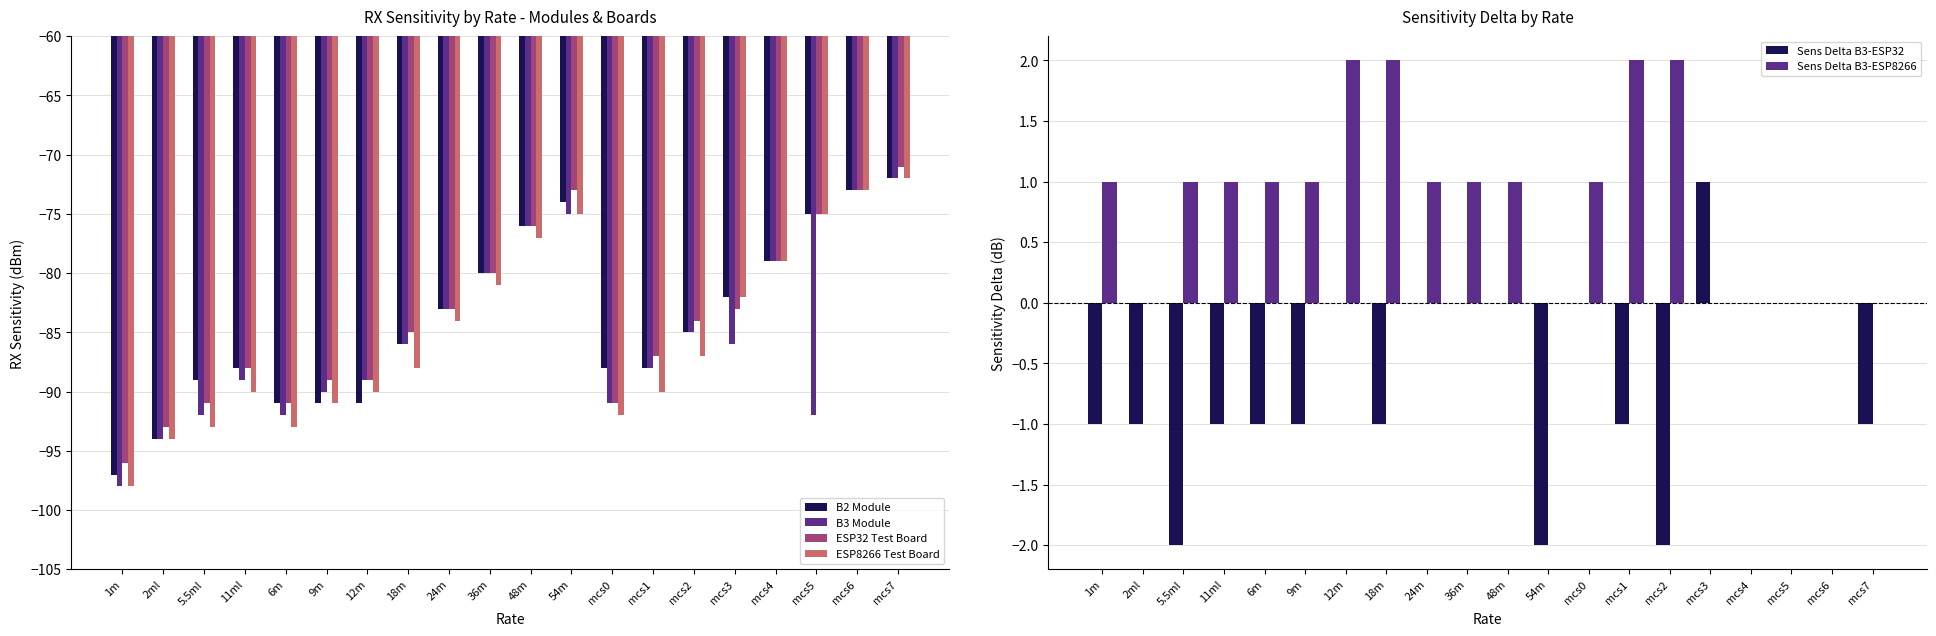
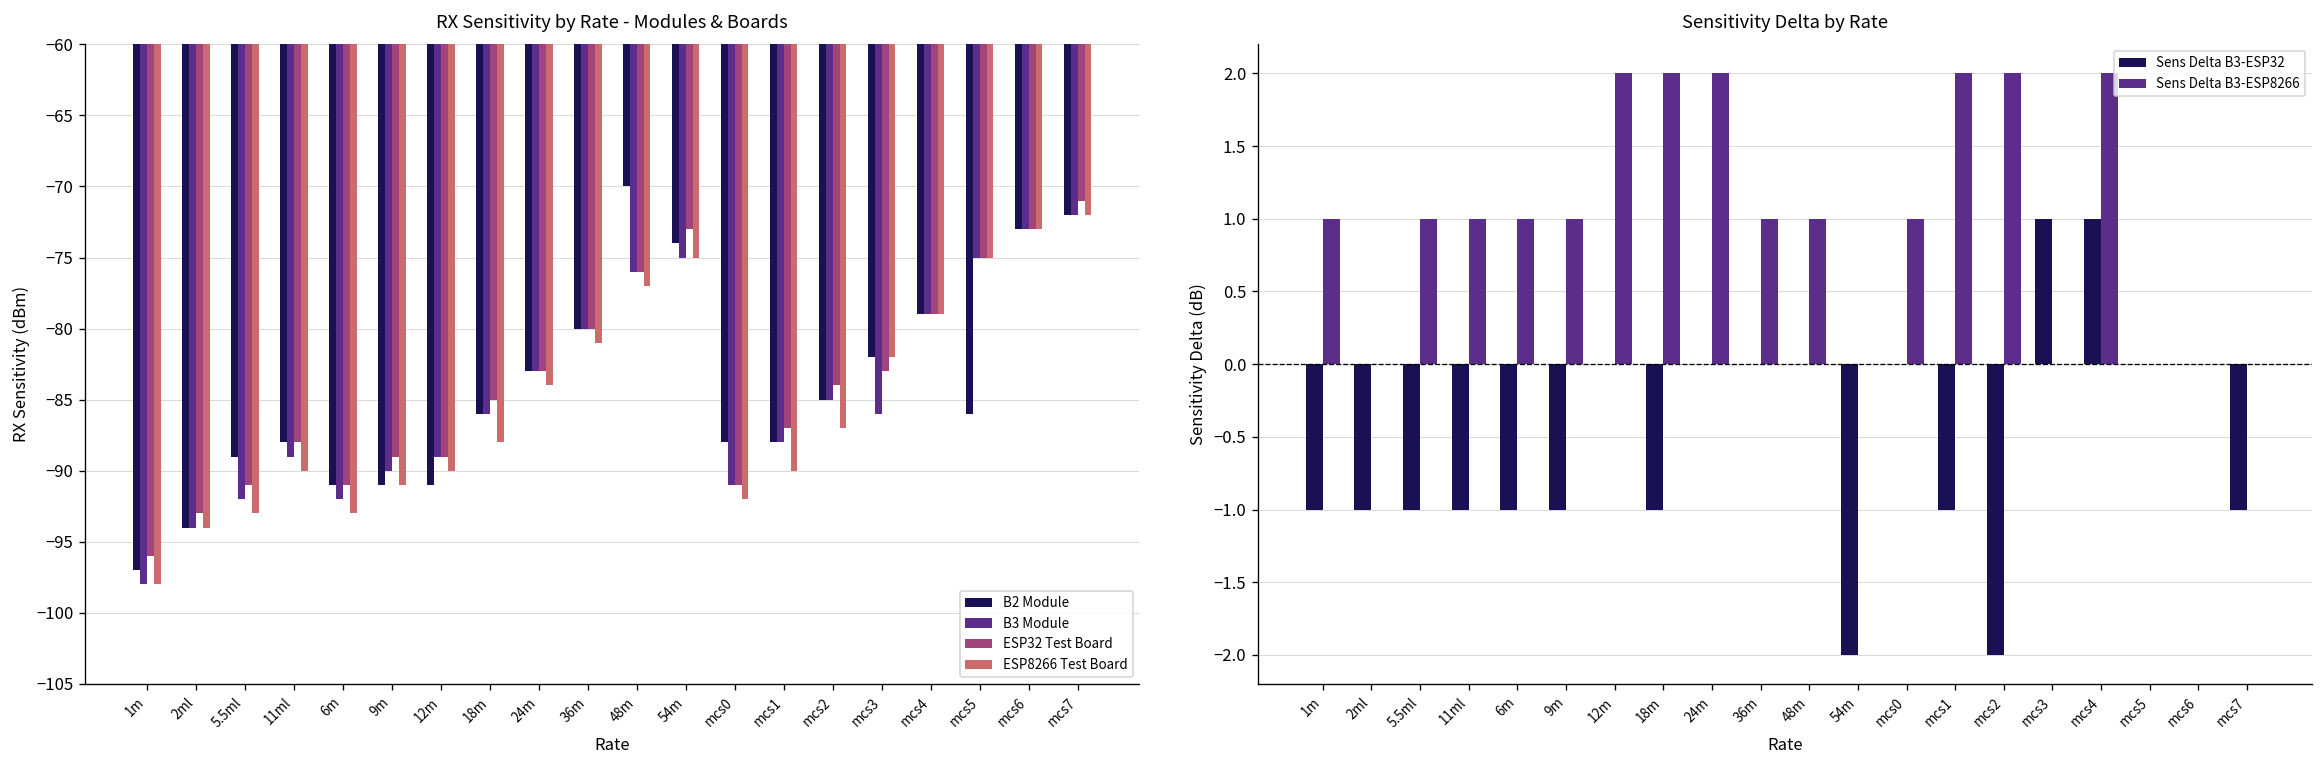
RX Sensitivity by Rate - Modules & Boards, B2 Module, 48m: -76 -> -70
RX Sensitivity by Rate - Modules & Boards, B2 Module, mcs5: -75 -> -86
RX Sensitivity by Rate - Modules & Boards, B3 Module, mcs5: -92 -> -75
Sensitivity Delta by Rate, Sens Delta B3-ESP32, 5.5ml: -2 -> -1
Sensitivity Delta by Rate, Sens Delta B3-ESP8266, 24m: 1 -> 2
Sensitivity Delta by Rate, Sens Delta B3-ESP32, mcs4: 0 -> 1
Sensitivity Delta by Rate, Sens Delta B3-ESP8266, mcs4: 0 -> 2
